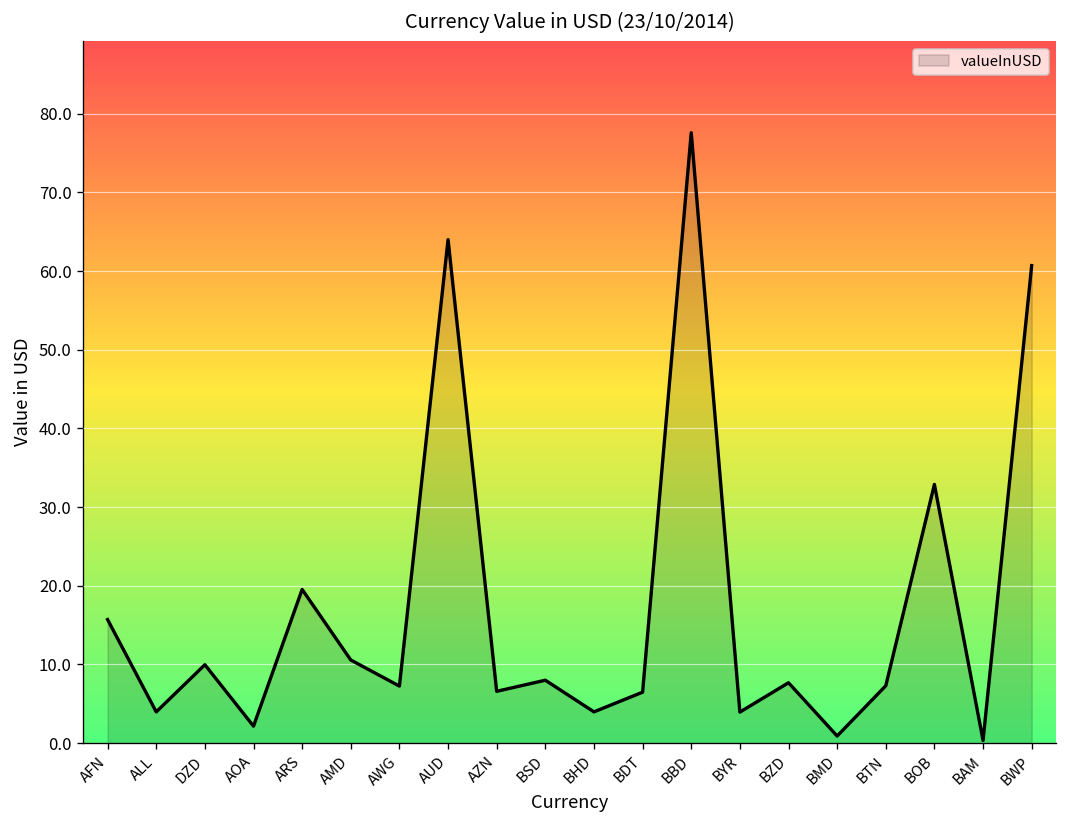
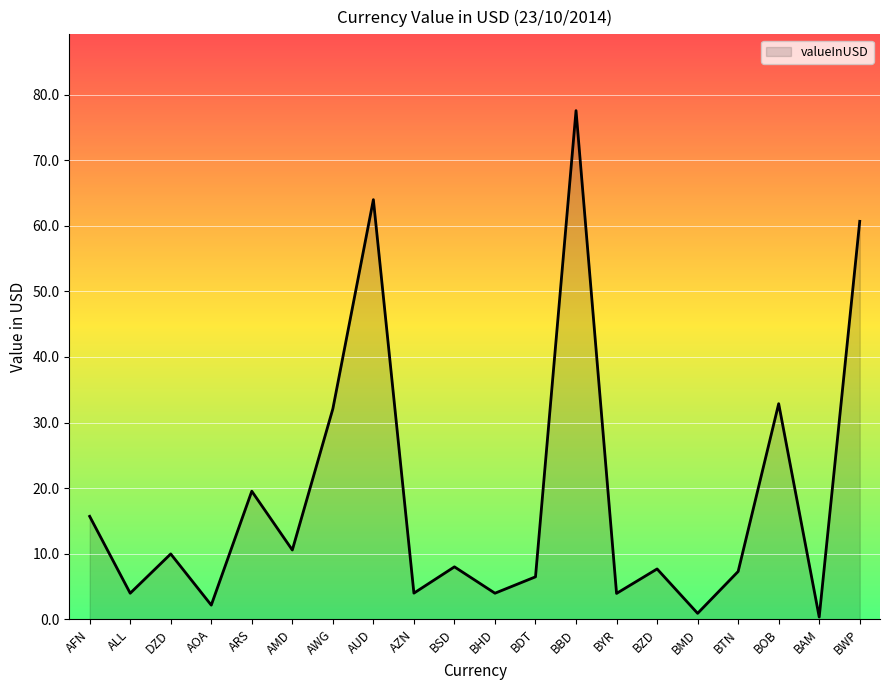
AWG: 7 -> 32
AZN: 7 -> 4
